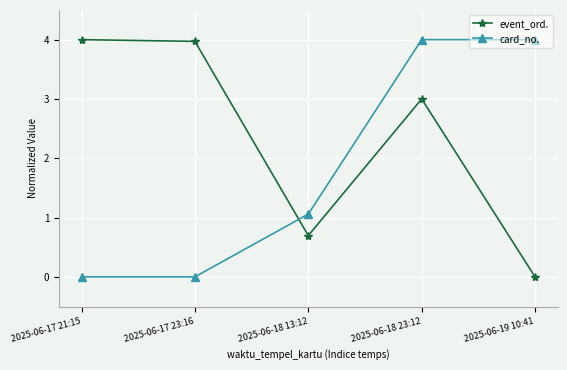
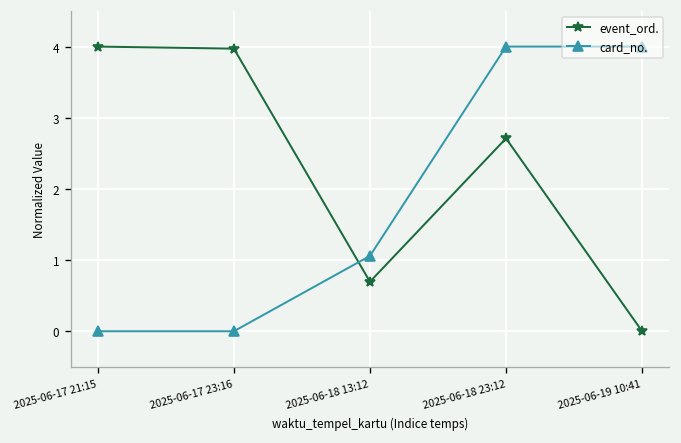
event_ord., 2025-06-18 23:12: 3.0 -> 2.7
